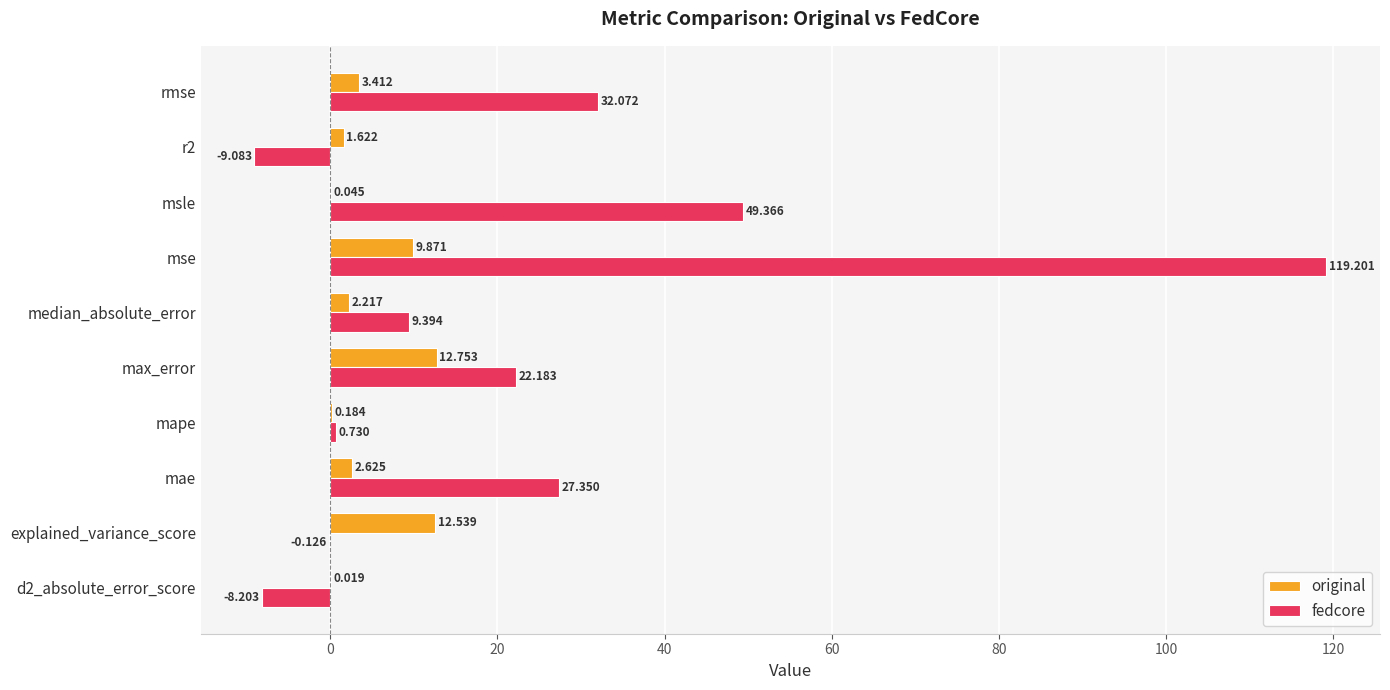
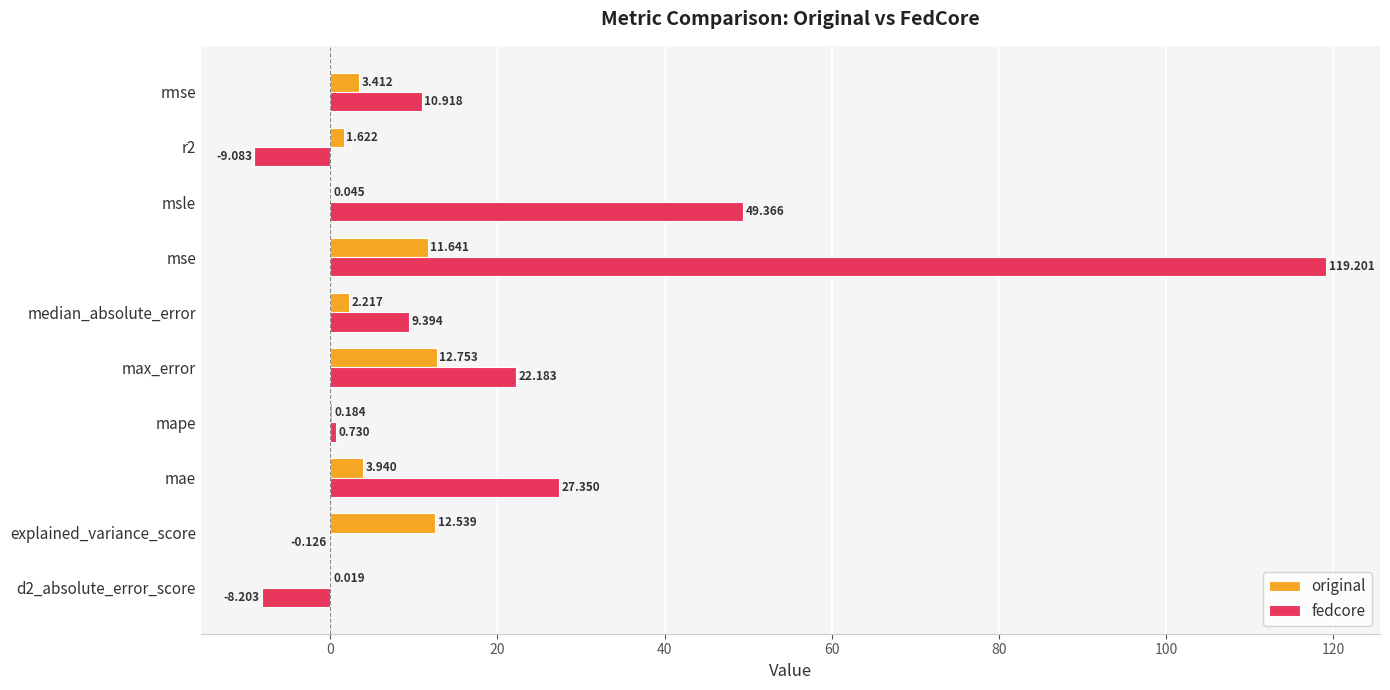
fedcore, rmse: 32.072 -> 10.918
original, mse: 9.871 -> 11.641
original, mae: 2.625 -> 3.940
